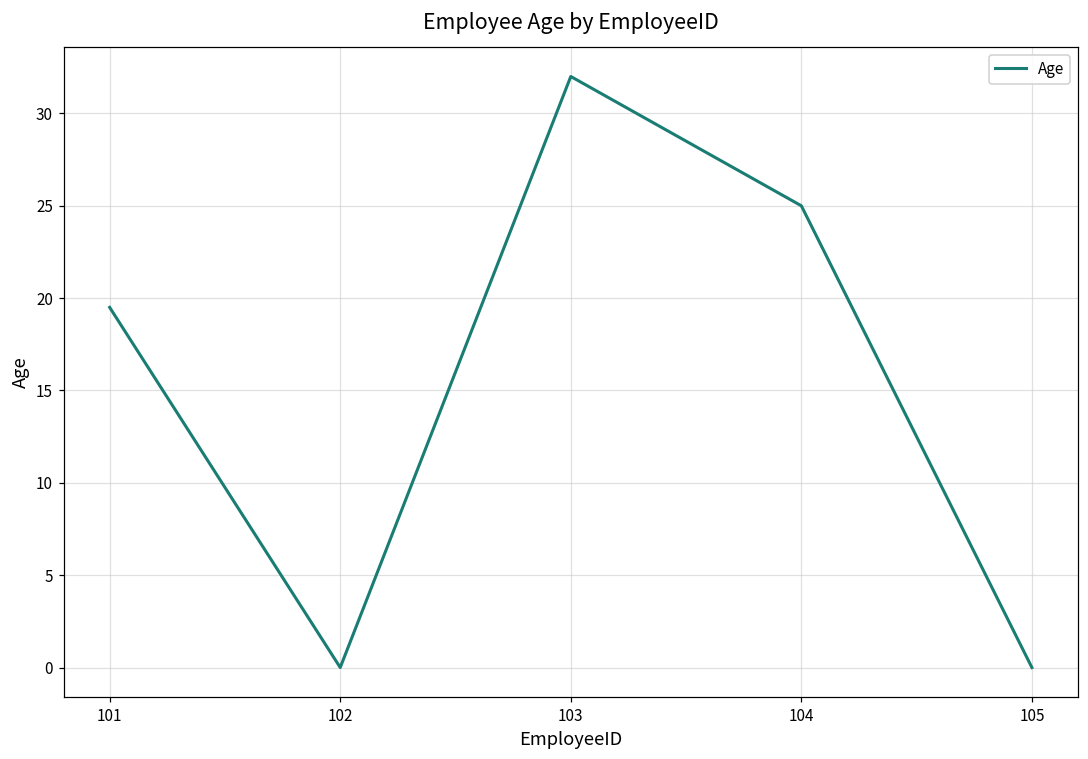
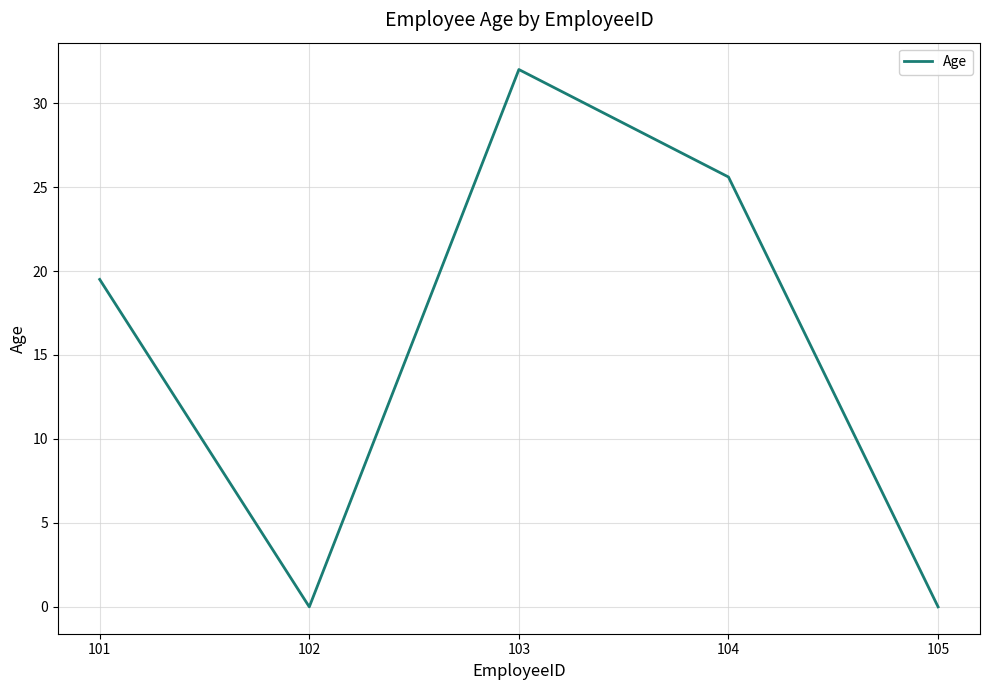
104: 25.0 -> 25.6
